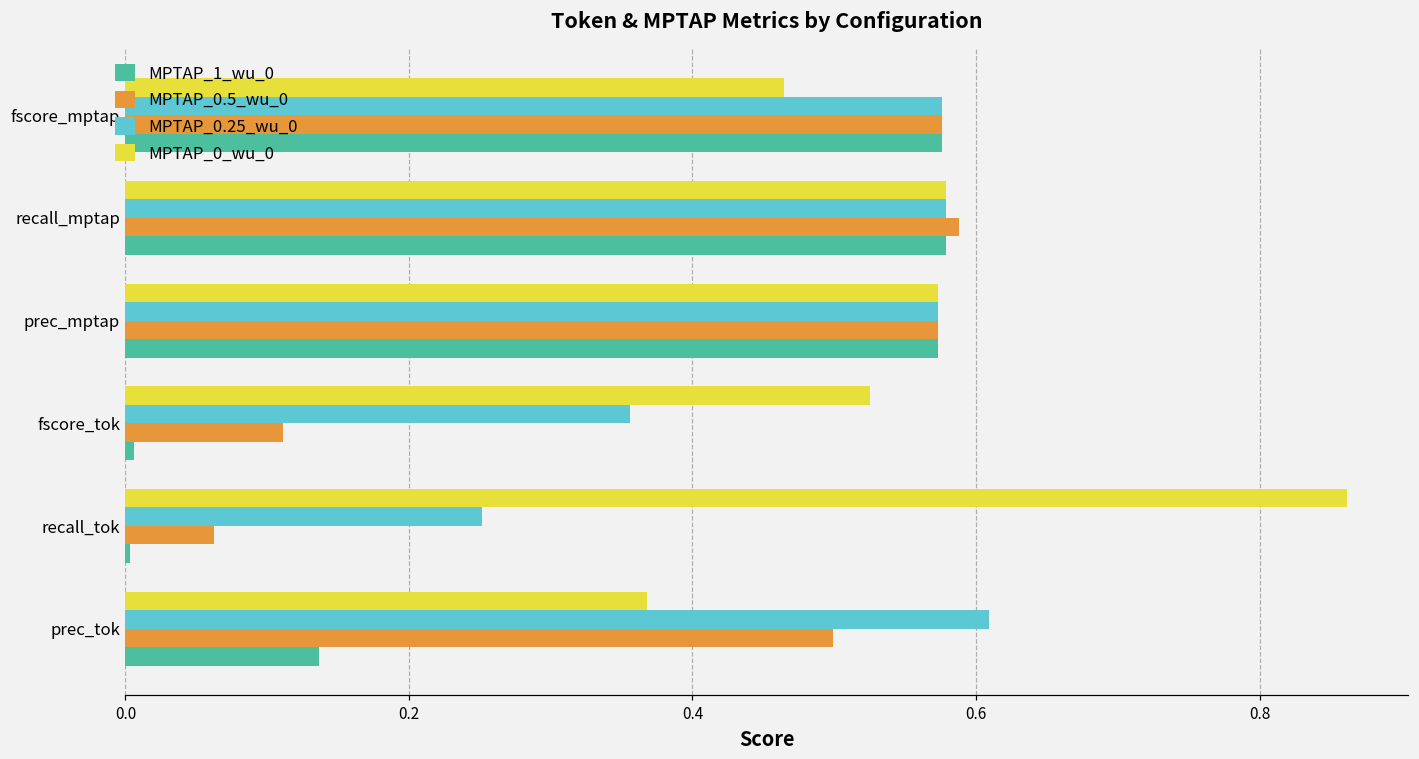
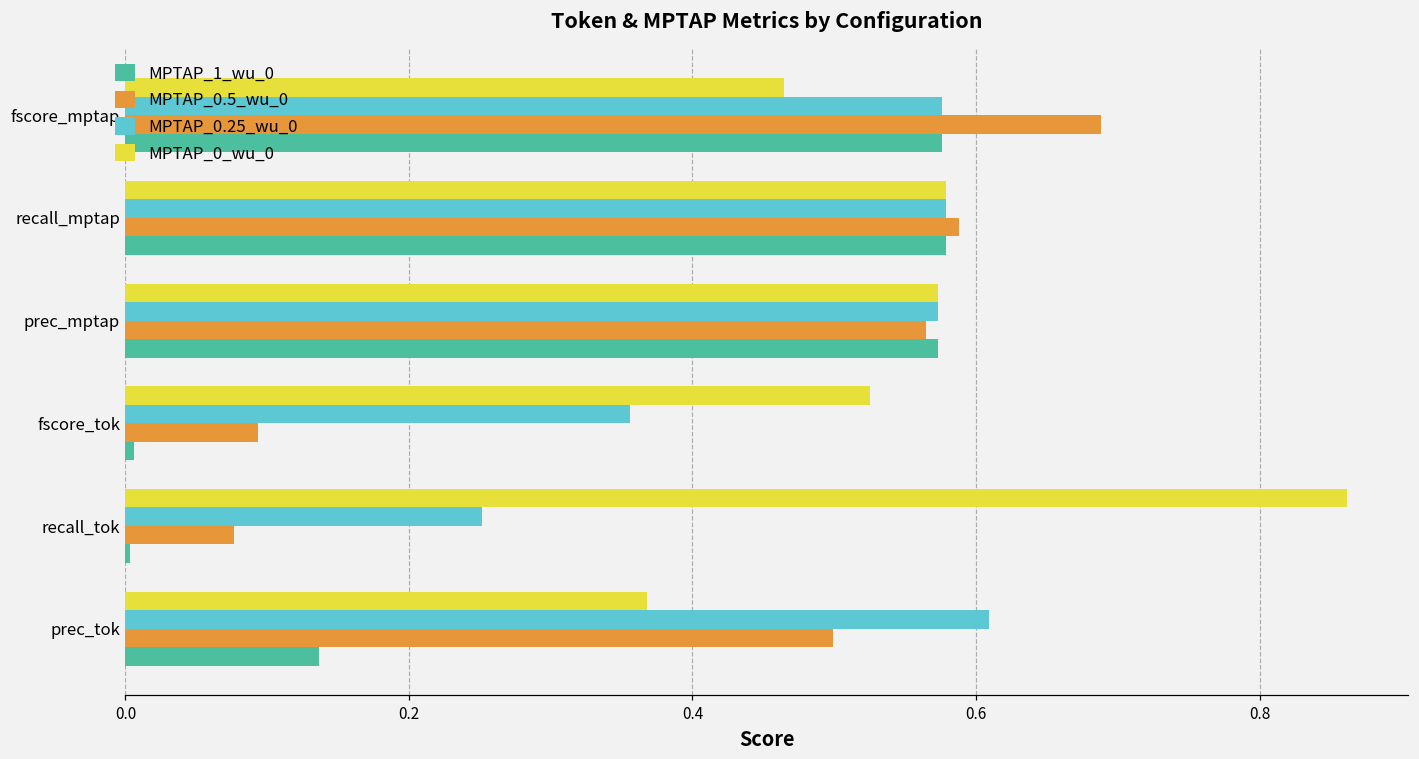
MPTAP_0.5_wu_0, fscore_mptap: 0.576 -> 0.688
MPTAP_0.5_wu_0, prec_mptap: 0.573 -> 0.565
MPTAP_0.5_wu_0, fscore_tok: 0.111 -> 0.094
MPTAP_0.5_wu_0, recall_tok: 0.063 -> 0.077
